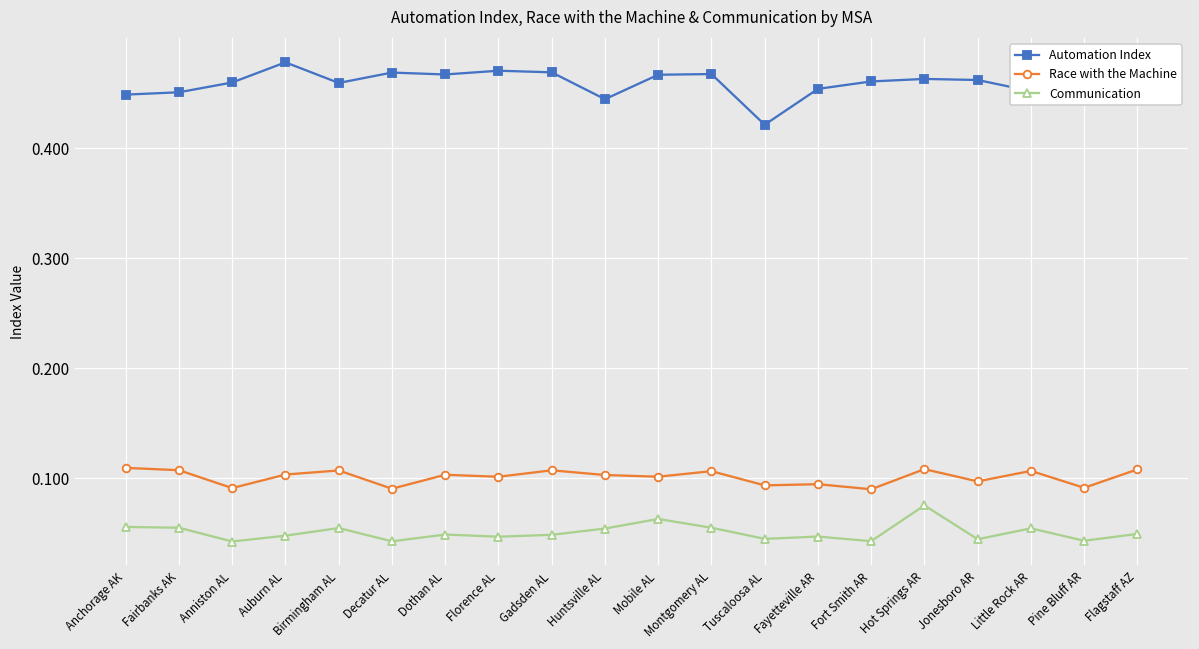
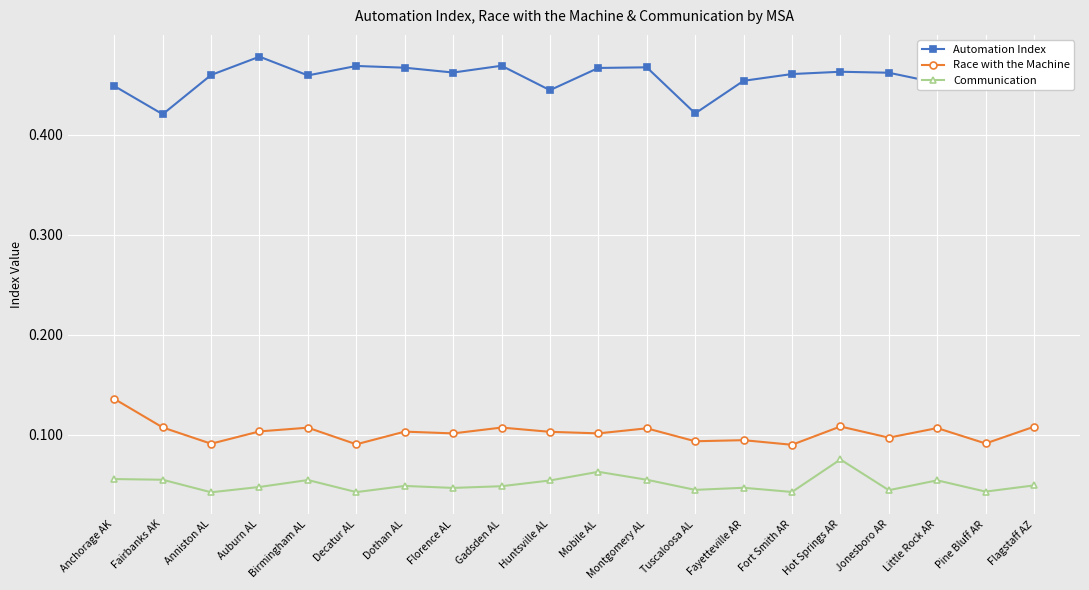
Race with the Machine, Anchorage AK: 0.109 -> 0.136
Automation Index, Fairbanks AK: 0.451 -> 0.421
Automation Index, Florence AL: 0.470 -> 0.462
